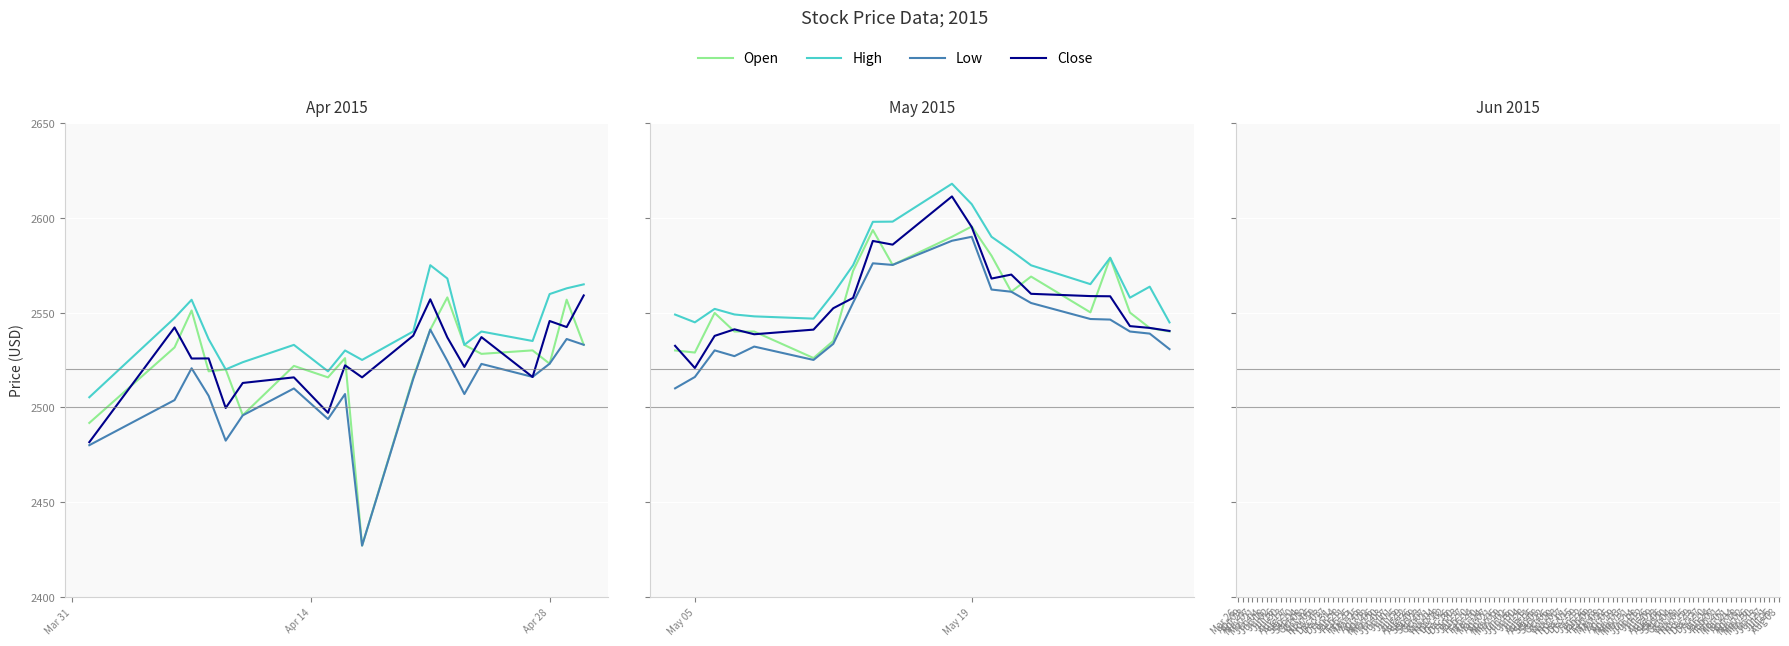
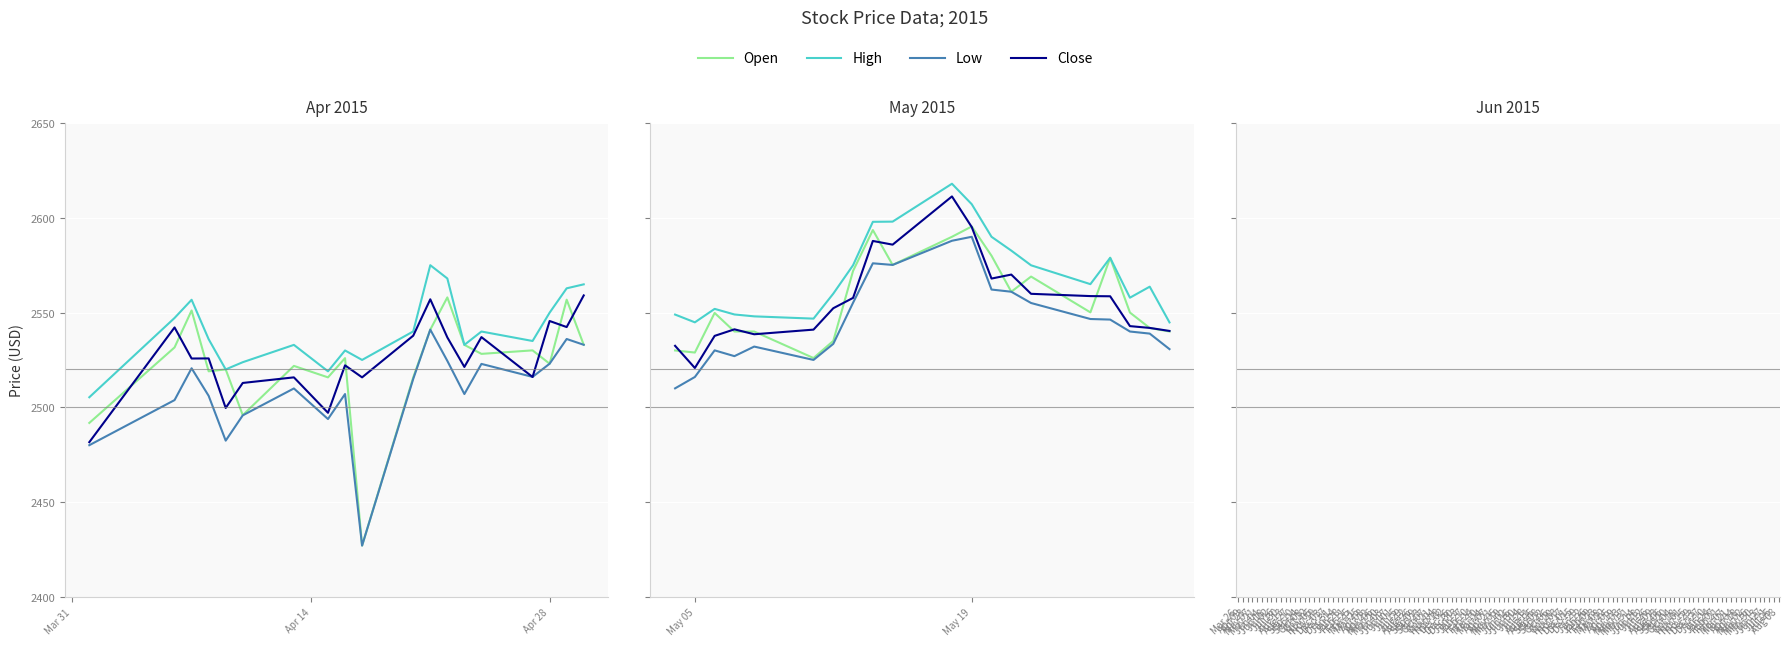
Apr 2015, High, Apr 28: 2560 -> 2550
